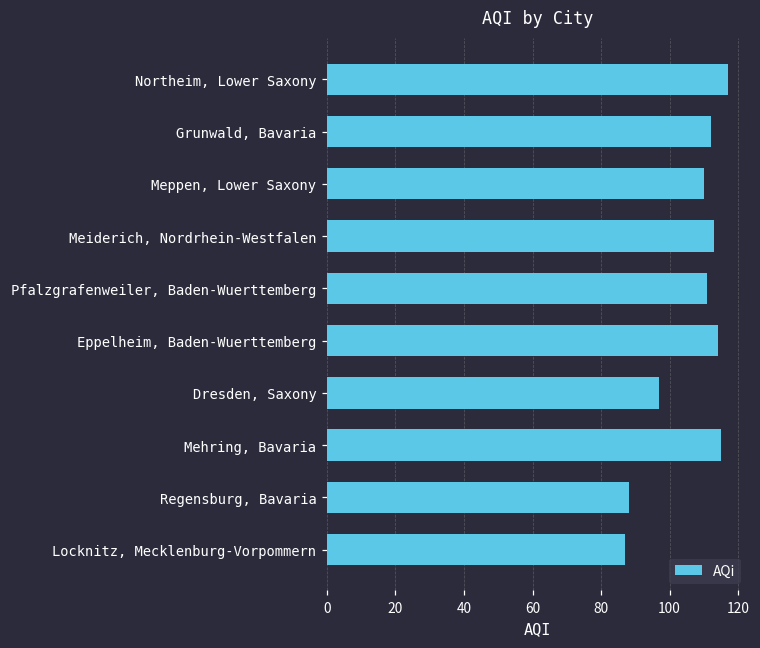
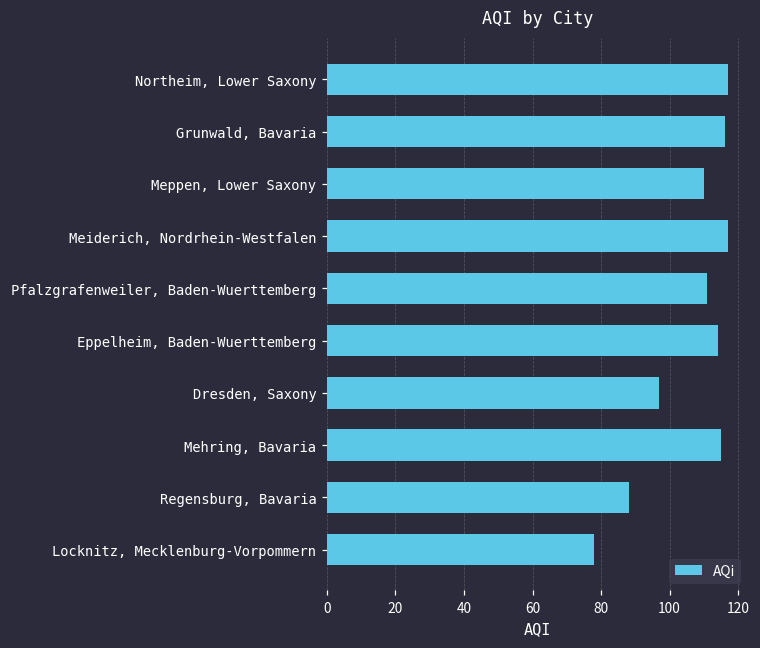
Grunwald, Bavaria: 112 -> 116
Meiderich, Nordrhein-Westfalen: 113 -> 117
Locknitz, Mecklenburg-Vorpommern: 87 -> 78
